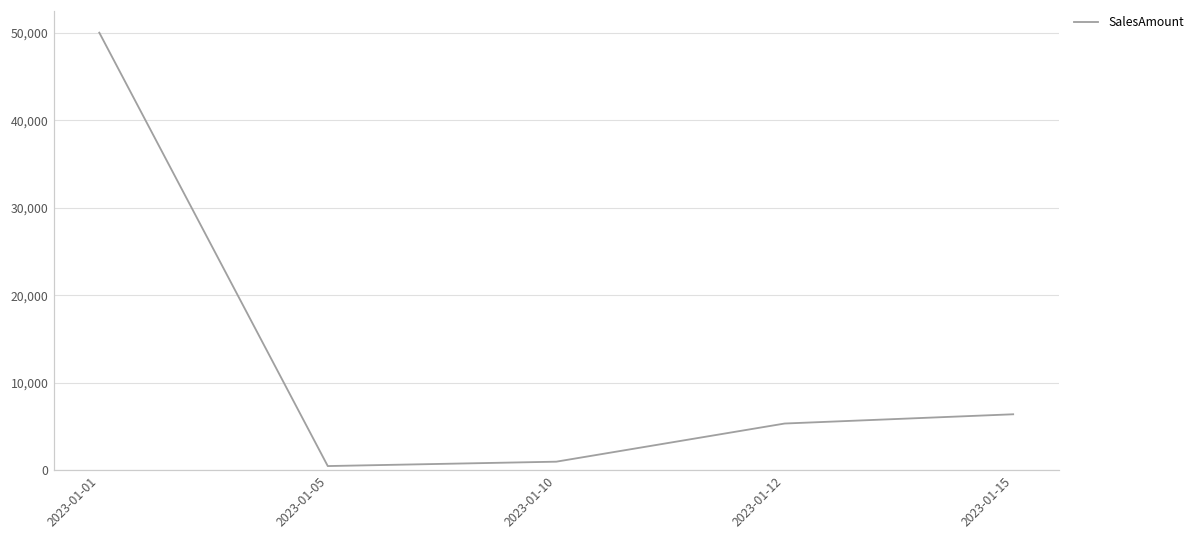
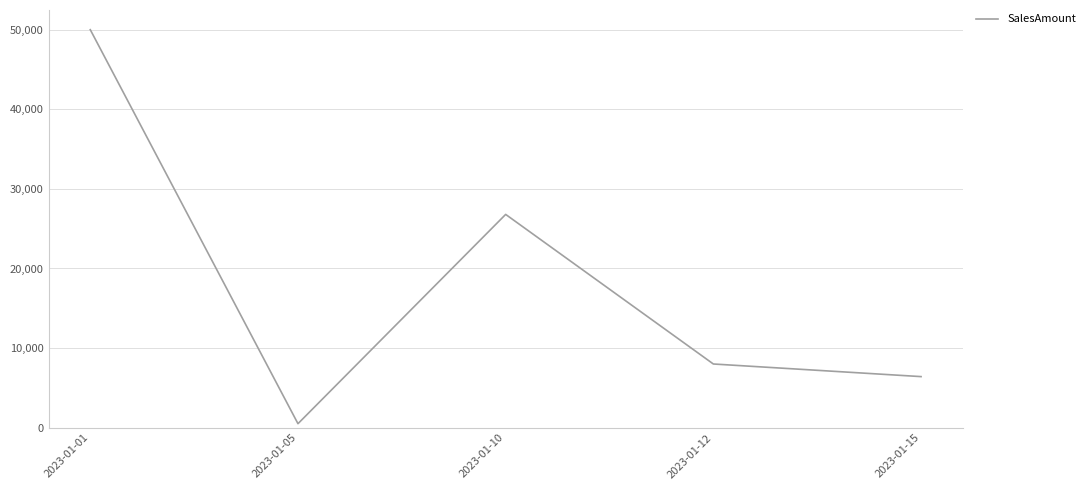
2023-01-10: 1,000 -> 27,000
2023-01-12: 5,000 -> 8,000
